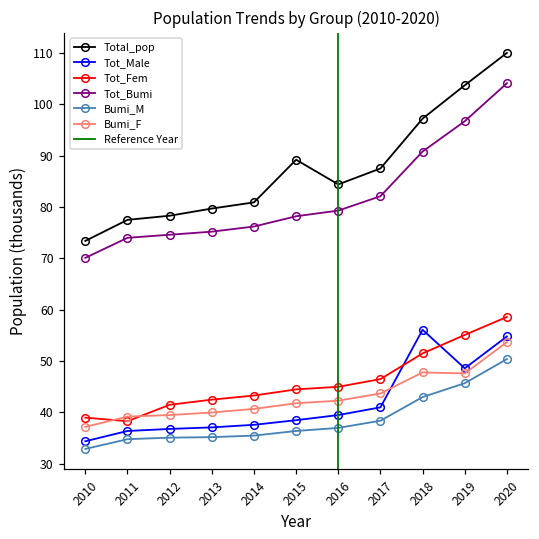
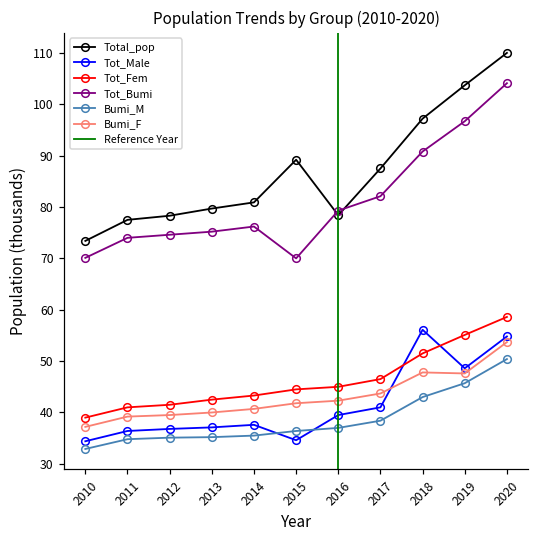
Tot_Fem, 2011: 38 -> 41
Tot_Male, 2015: 39 -> 35
Tot_Bumi, 2015: 78 -> 70
Total_pop, 2016: 84 -> 78
